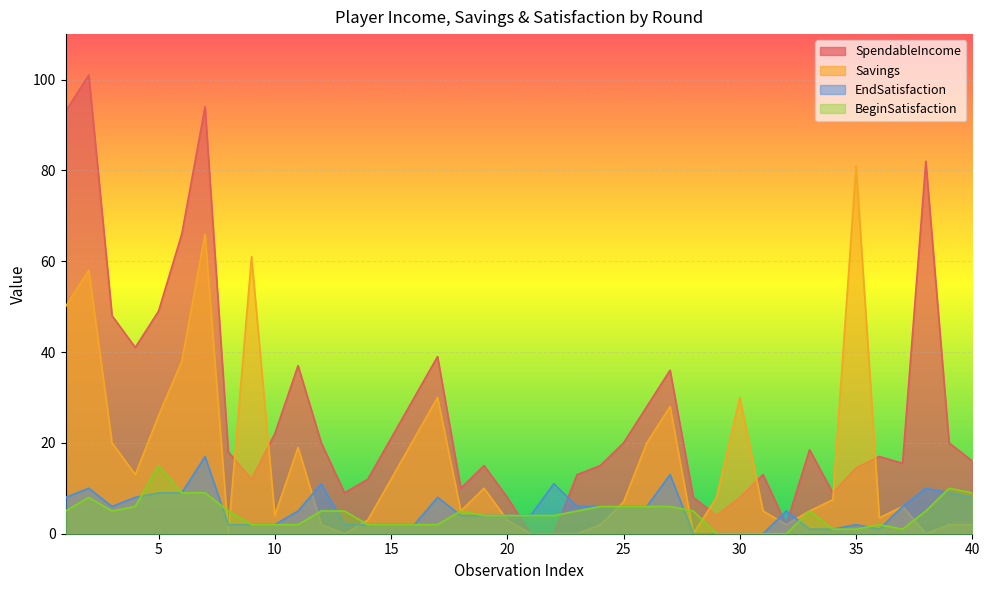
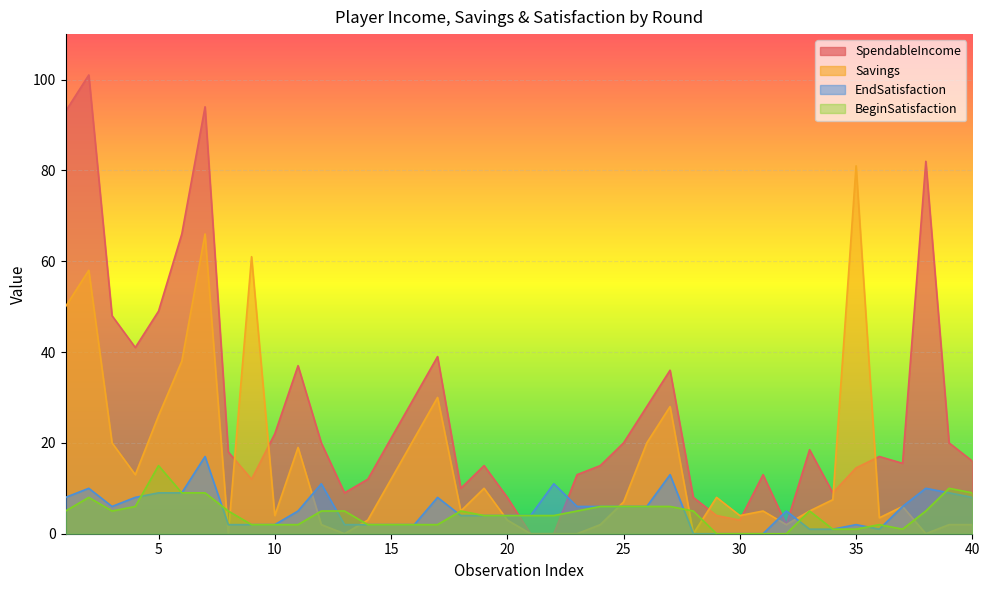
SpendableIncome, 30: 8 -> 3
Savings, 30: 30 -> 4
